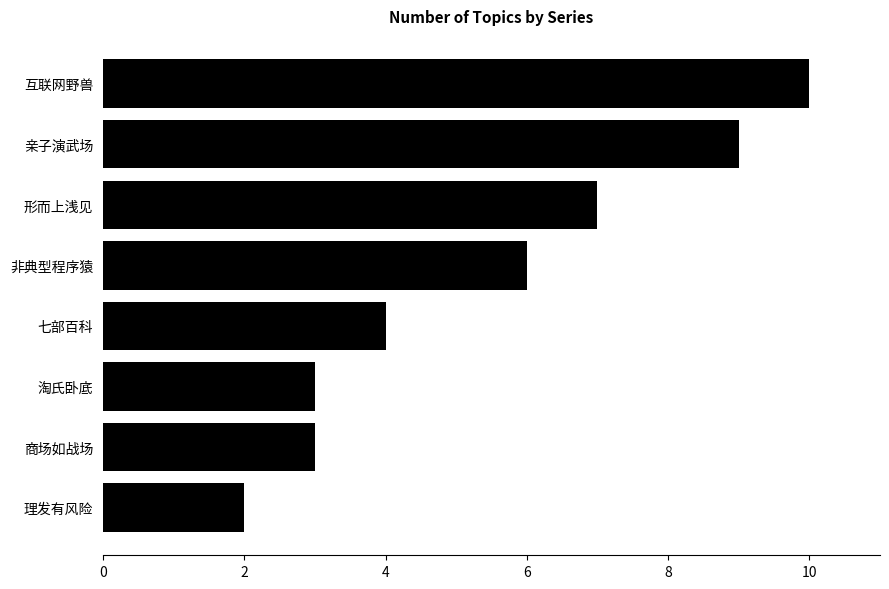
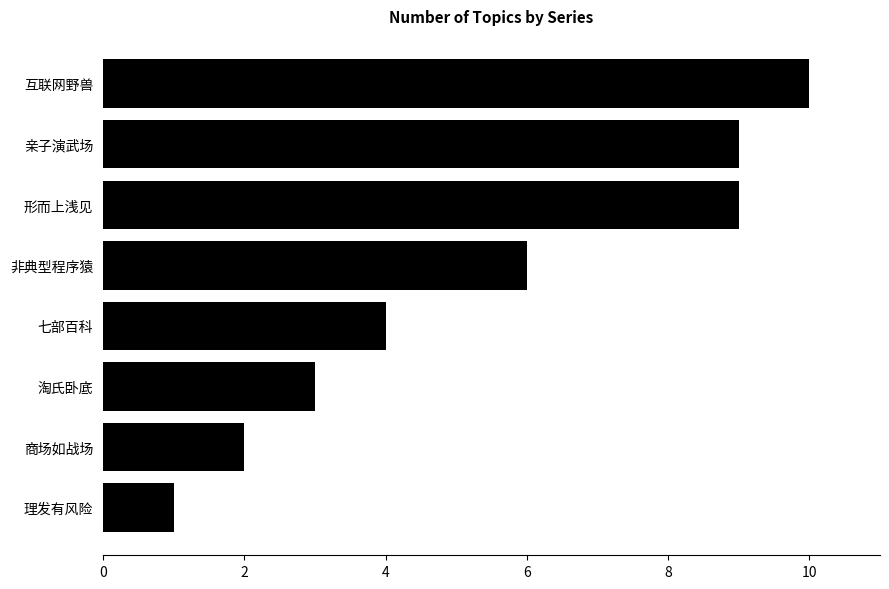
形而上浅见: 7 -> 9
商场如战场: 3 -> 2
理发有风险: 2 -> 1
